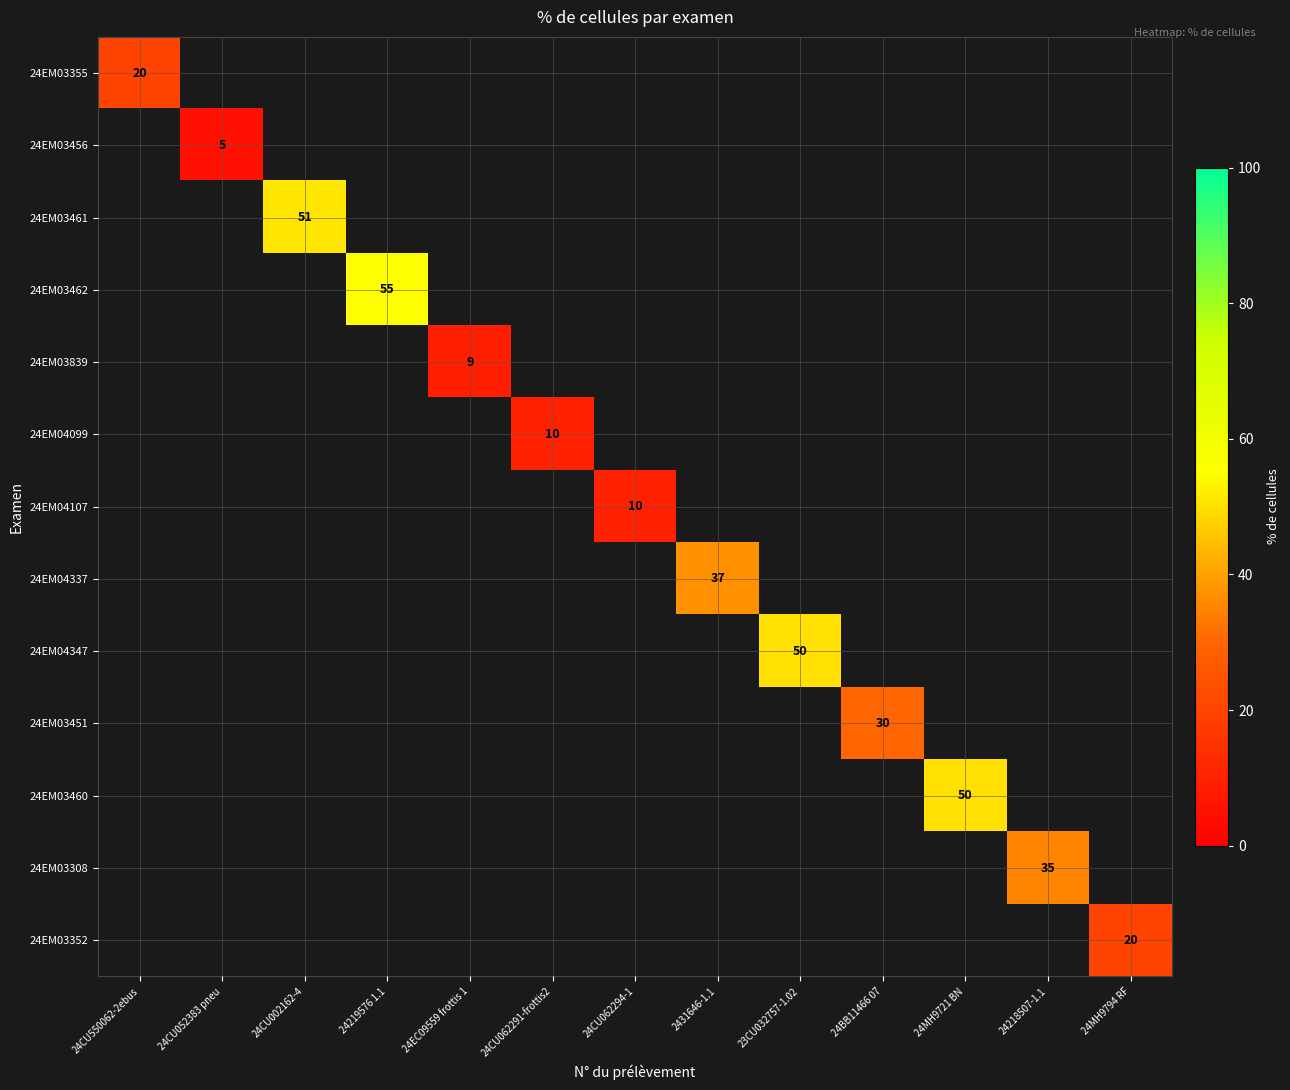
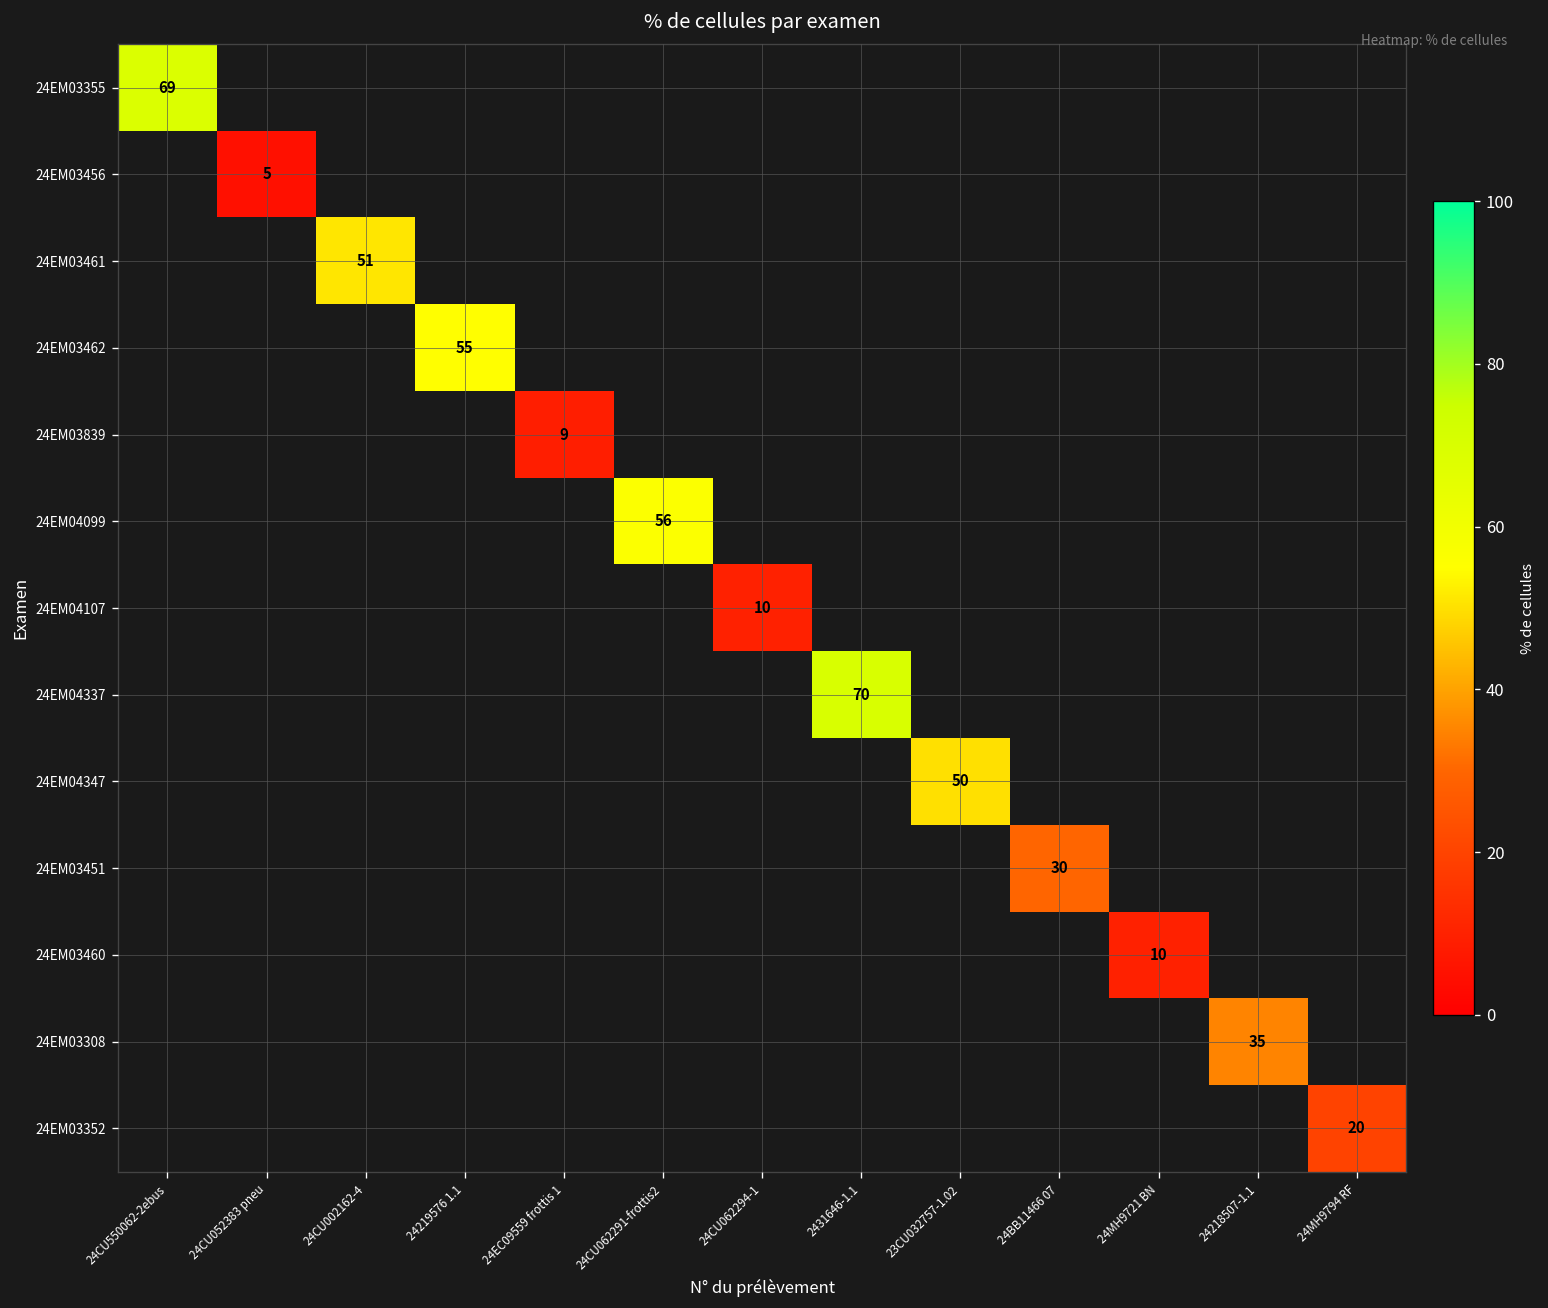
24EM03355, 24CU550062-2ebus: 20 -> 69
24EM04099, 24CU062291-frottis2: 10 -> 56
24EM04337, 2431646-1.1: 37 -> 70
24EM03460, 24MH9721 BN: 50 -> 10
